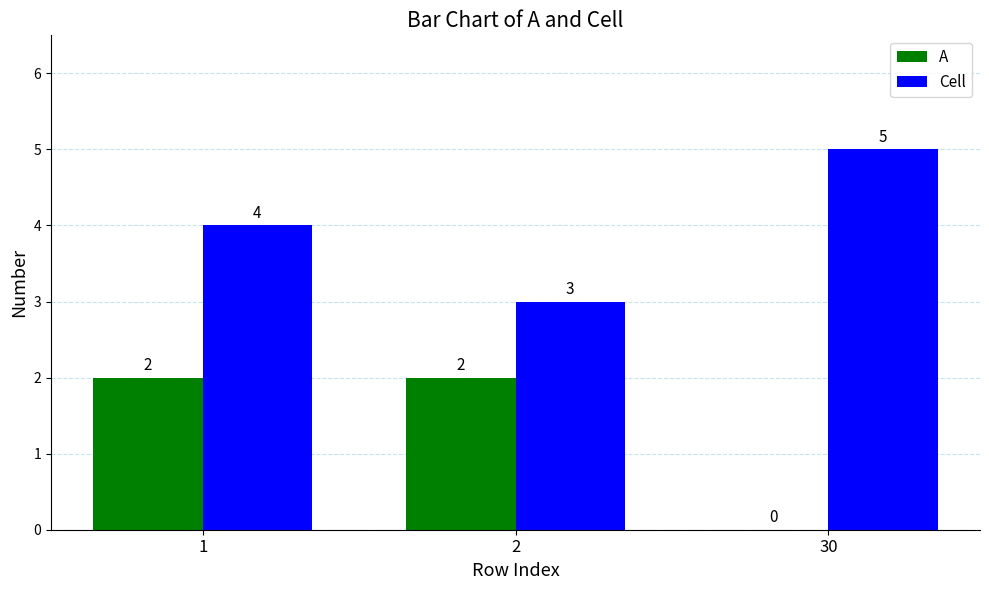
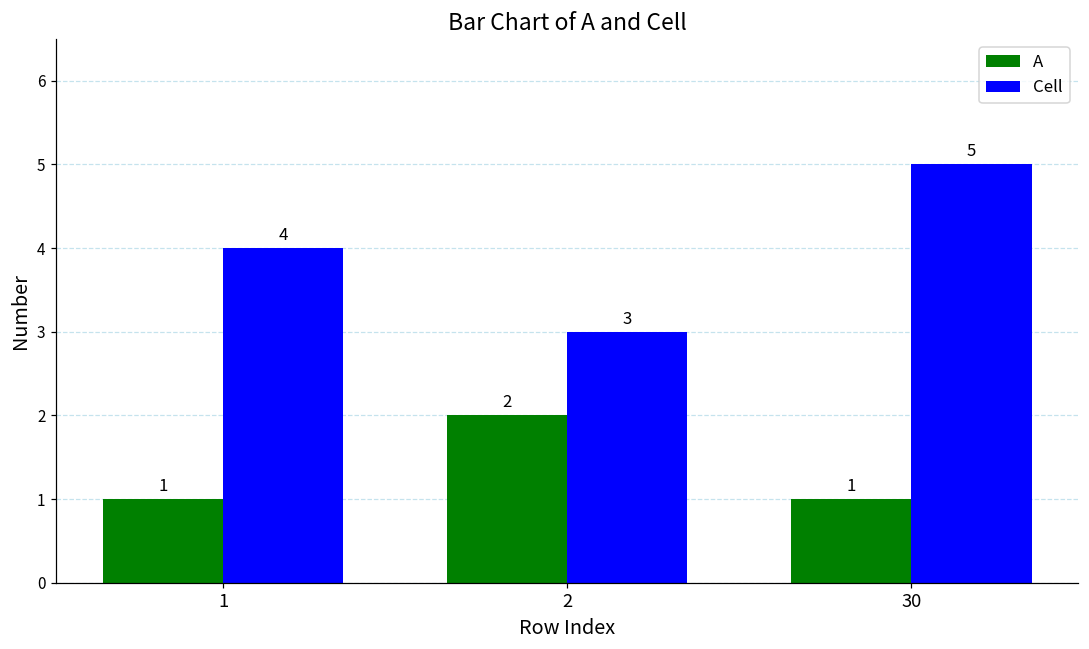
A, 1: 2 -> 1
A, 30: 0 -> 1
